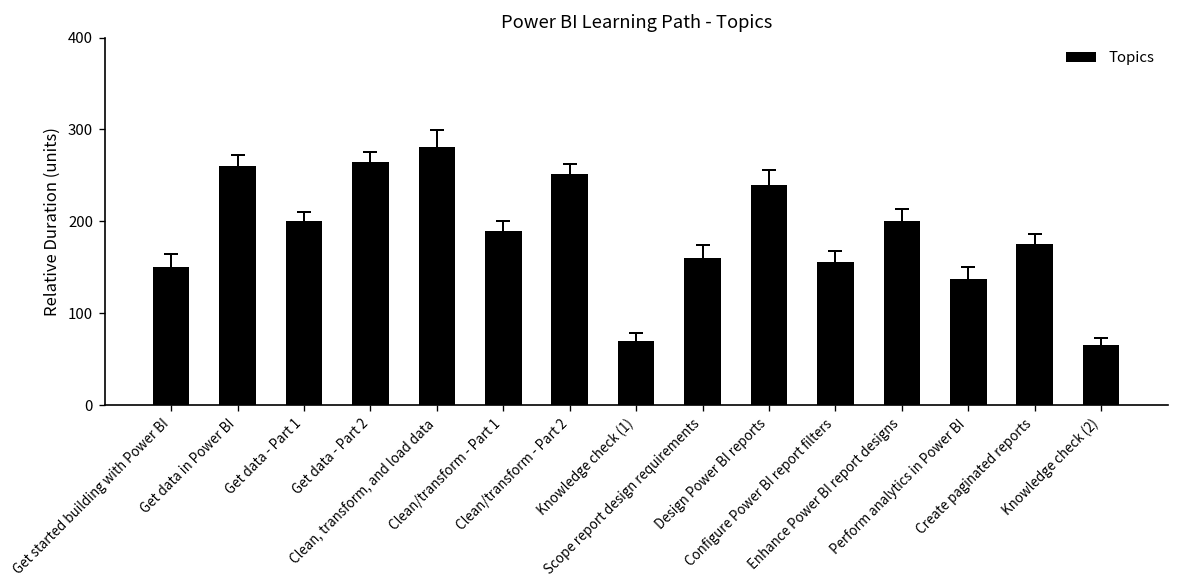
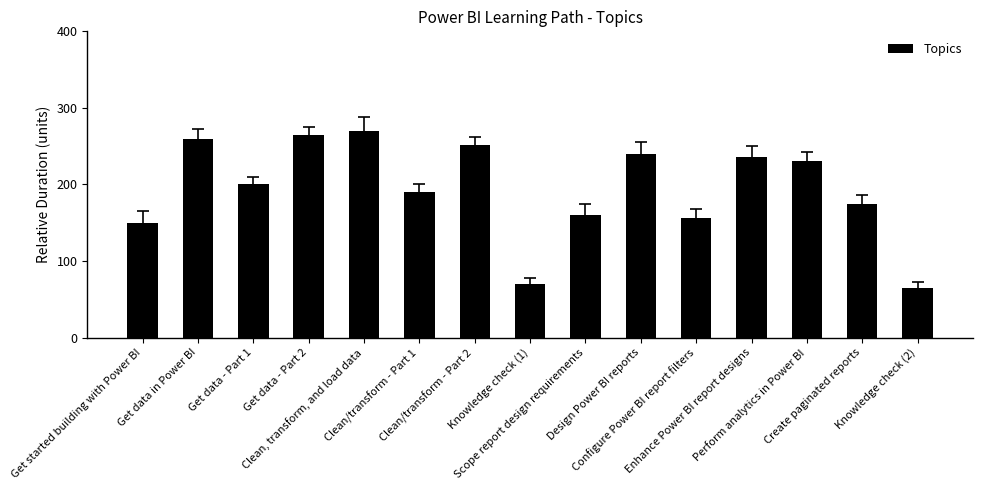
Topics, Clean, transform, and load data: 280 -> 270
Topics, Enhance Power BI report designs: 200 -> 240
Topics, Perform analytics in Power BI: 140 -> 230
